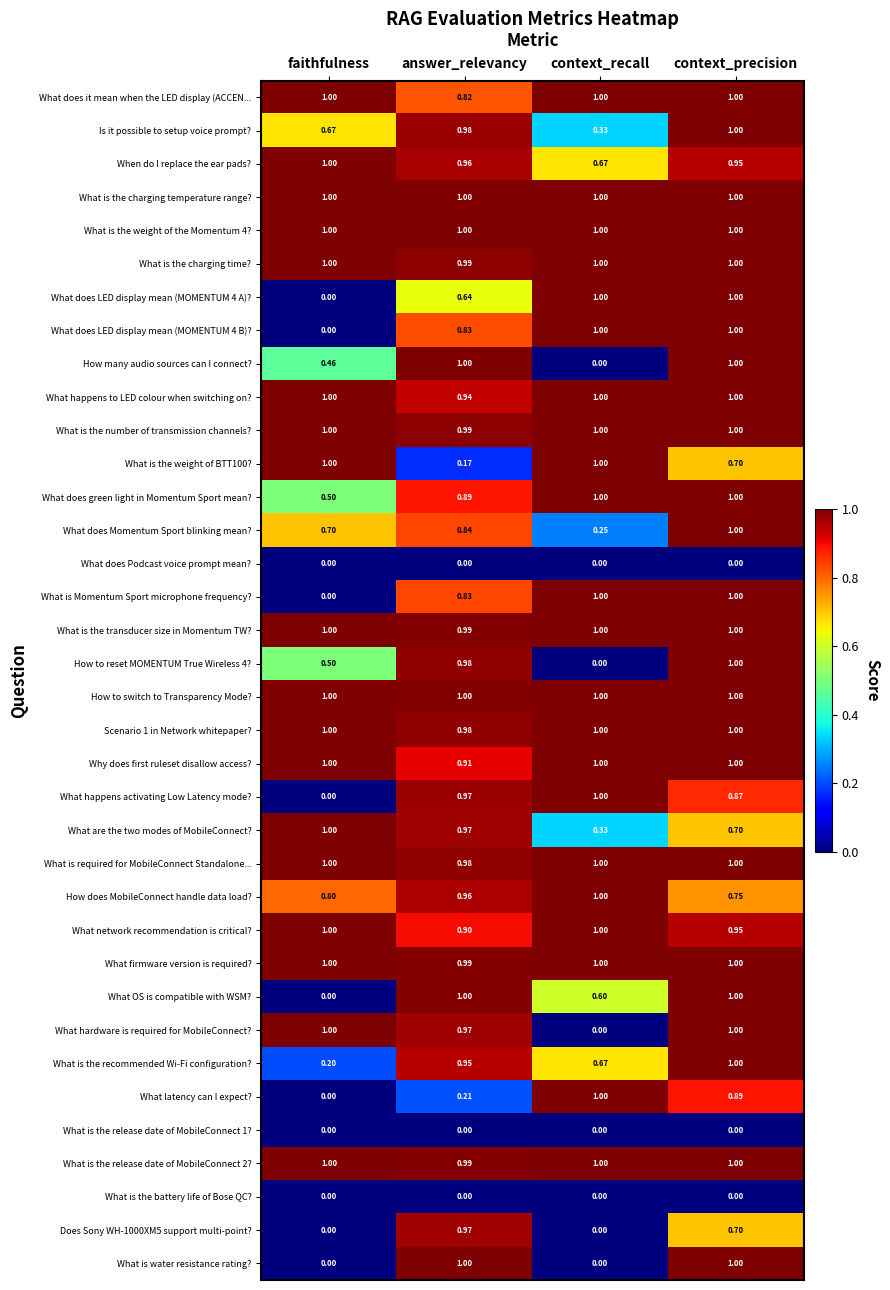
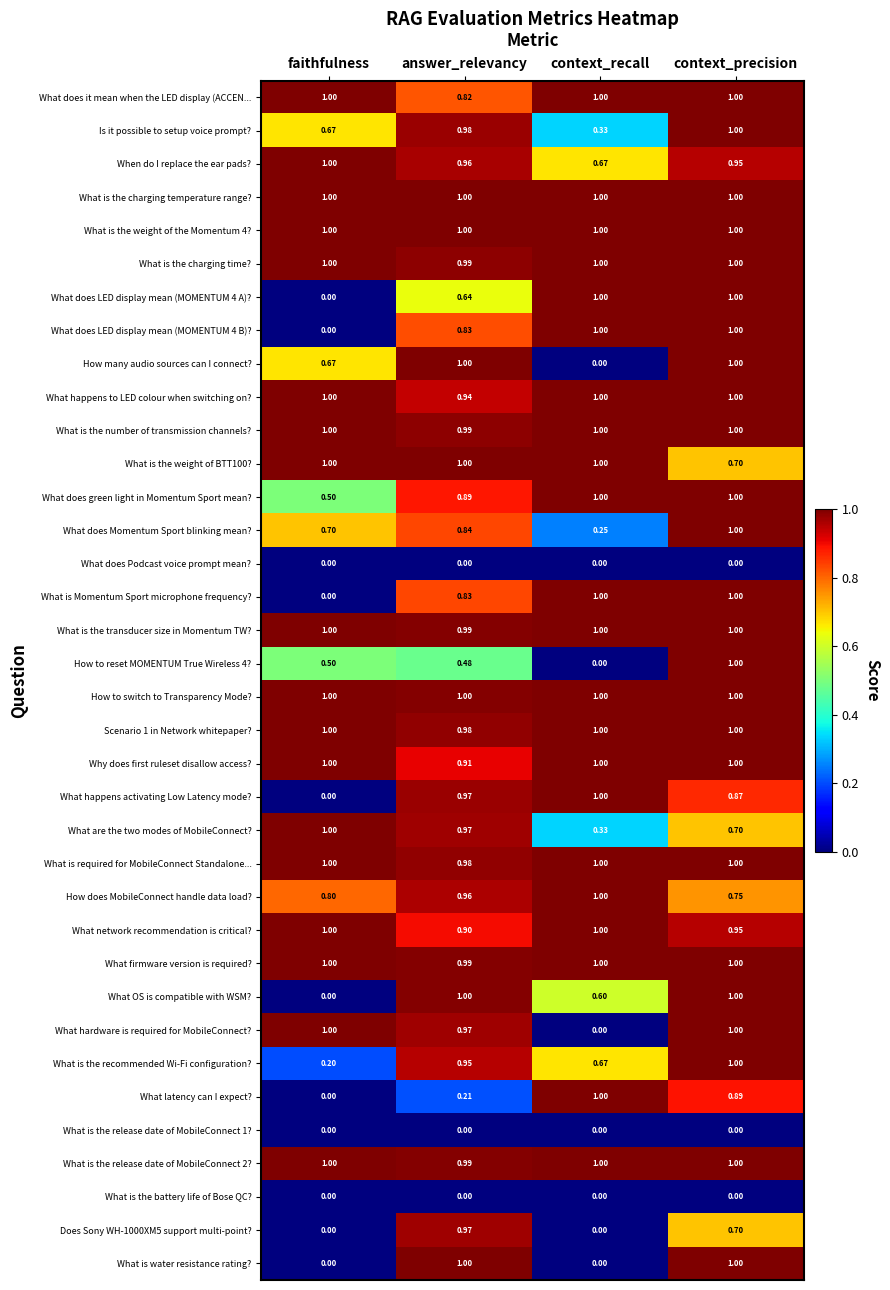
How many audio sources can I connect?, faithfulness: 0.46 -> 0.67
What is the weight of BTT100?, answer_relevancy: 0.17 -> 1.00
How to reset MOMENTUM True Wireless 4?, answer_relevancy: 0.98 -> 0.48
